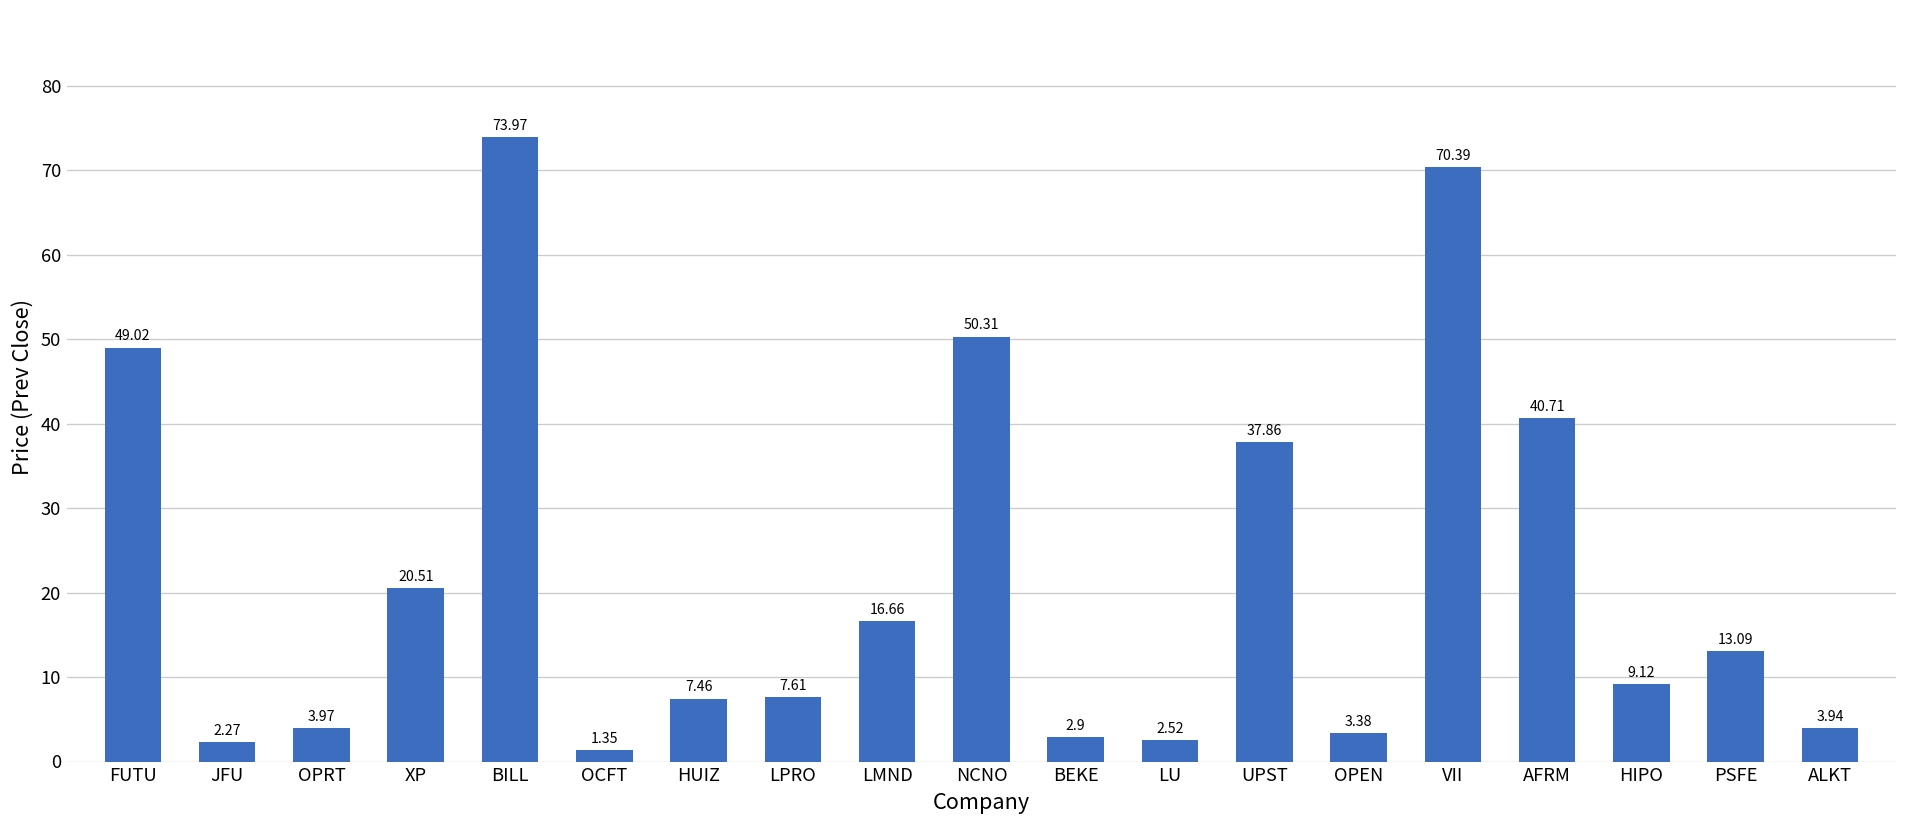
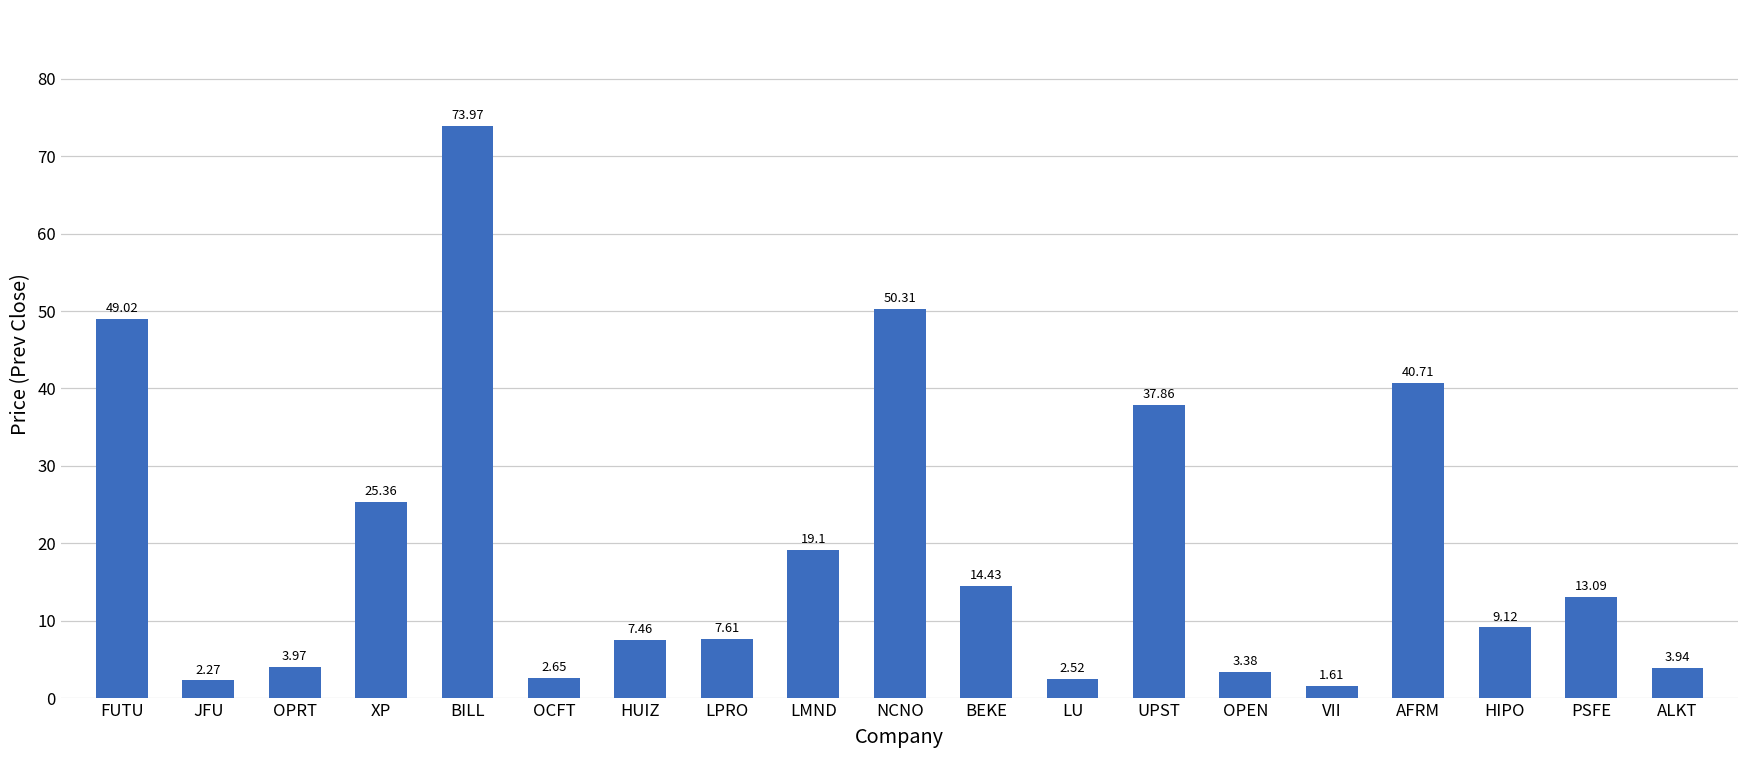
XP: 20.51 -> 25.36
OCFT: 1.35 -> 2.65
LMND: 16.66 -> 19.1
BEKE: 2.9 -> 14.43
VII: 70.39 -> 1.61
